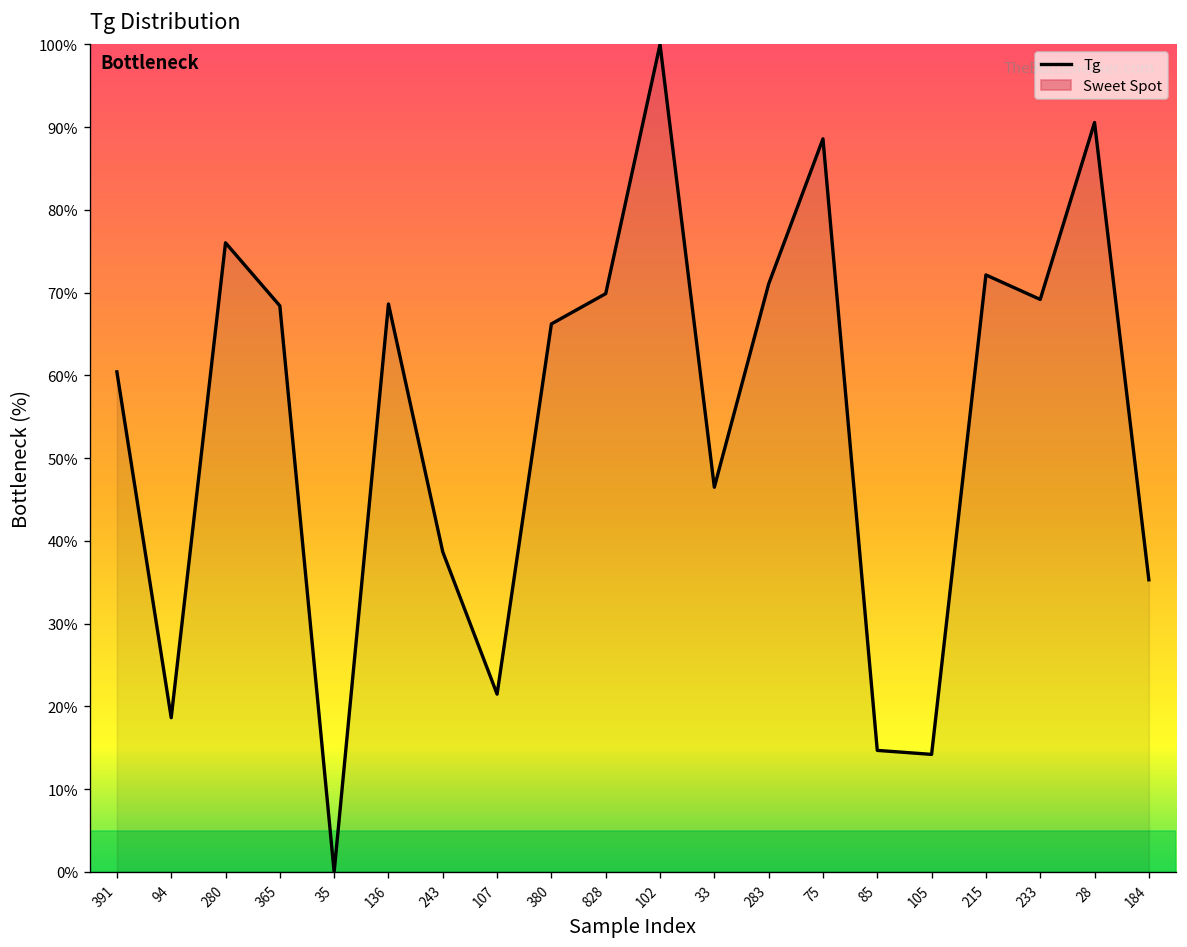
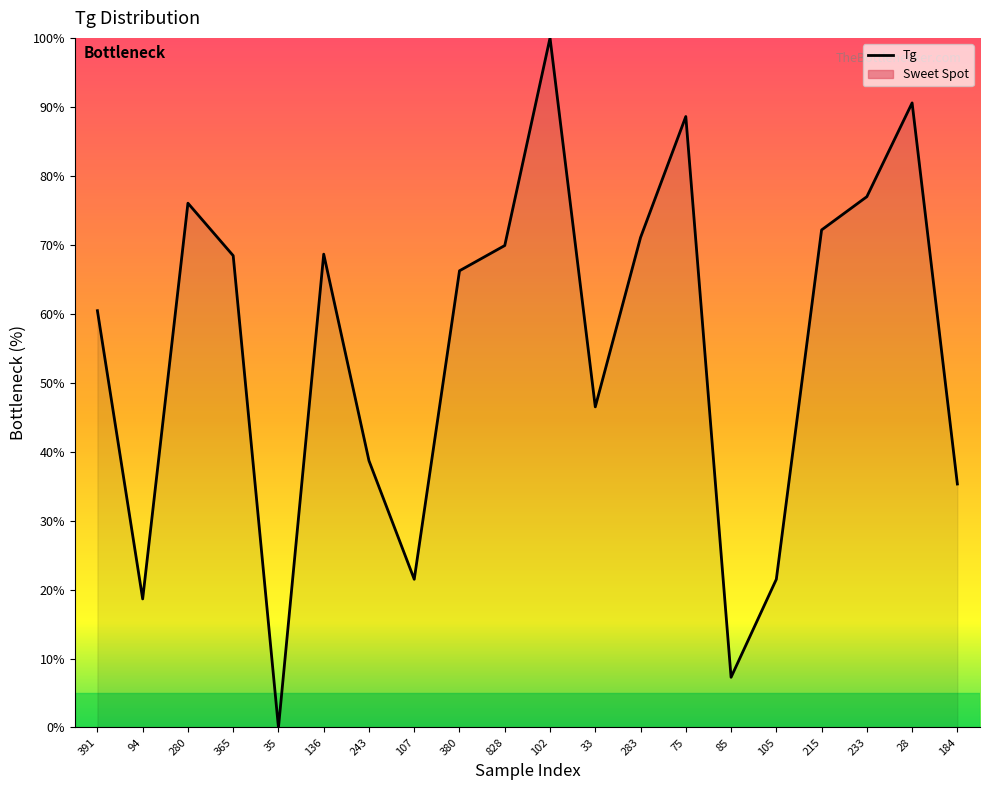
85: 15% -> 7%
105: 14% -> 21%
233: 69% -> 77%
